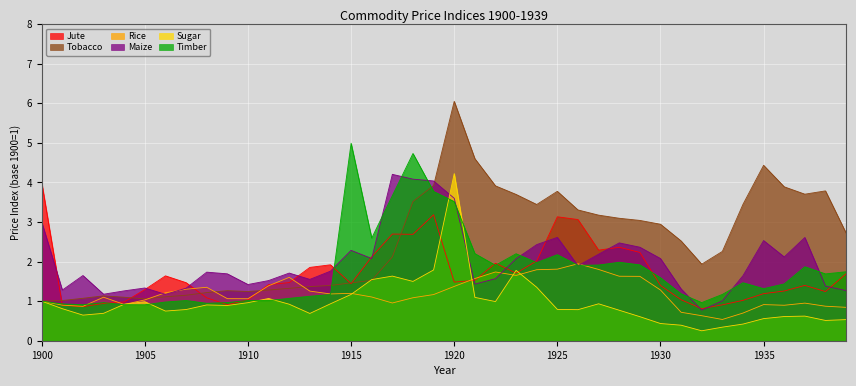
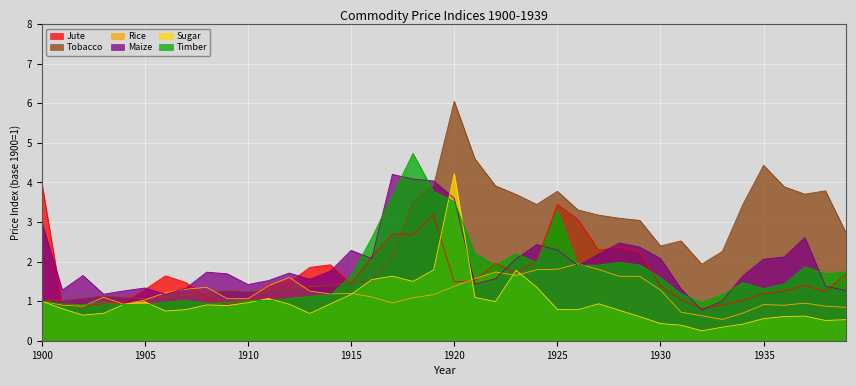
Timber, 1915: 5.0 -> 1.6
Jute, 1925: 3.1 -> 3.4
Maize, 1925: 2.6 -> 2.3
Timber, 1925: 2.2 -> 3.3
Tobacco, 1930: 2.9 -> 2.4
Maize, 1935: 2.5 -> 2.1
